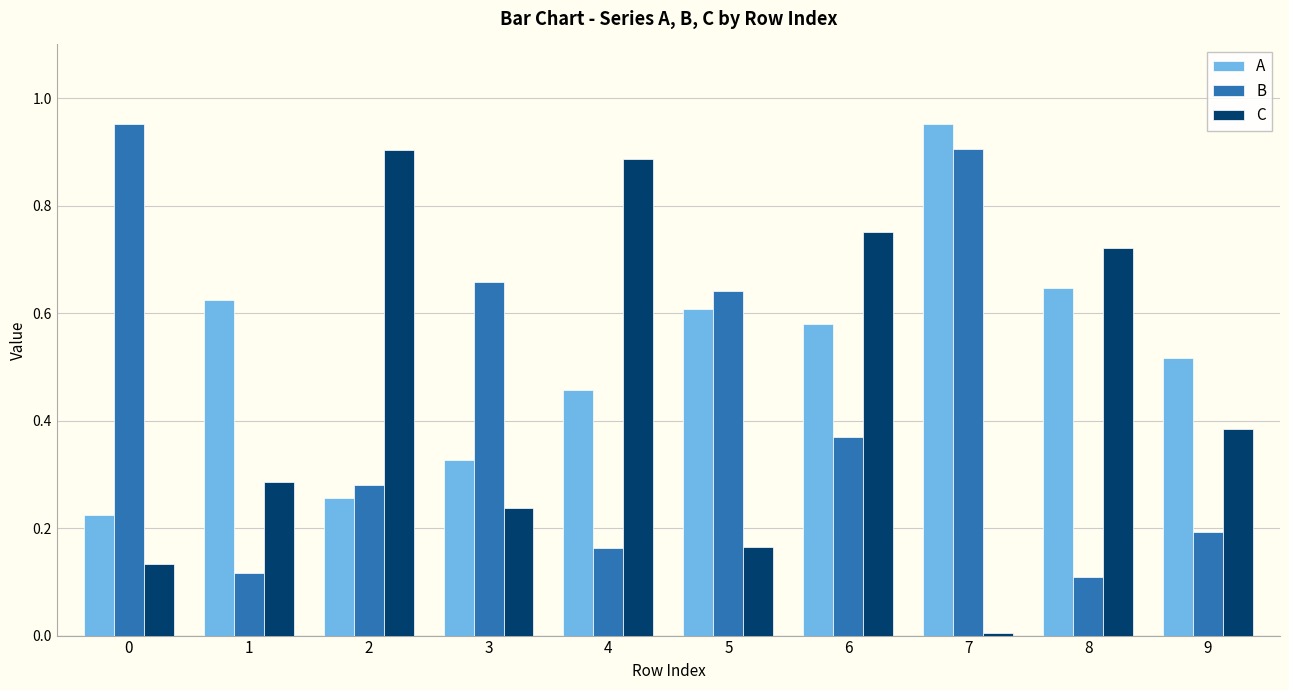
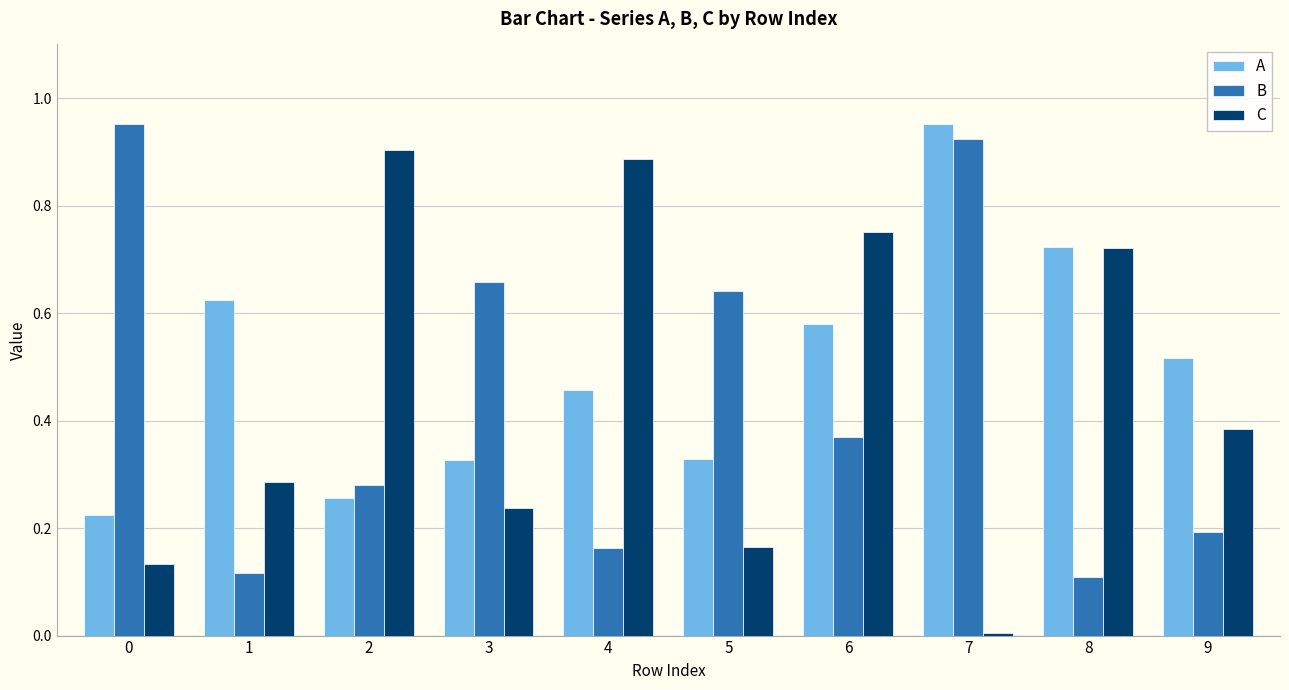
A, 5: 0.61 -> 0.33
B, 7: 0.91 -> 0.92
A, 8: 0.65 -> 0.72
